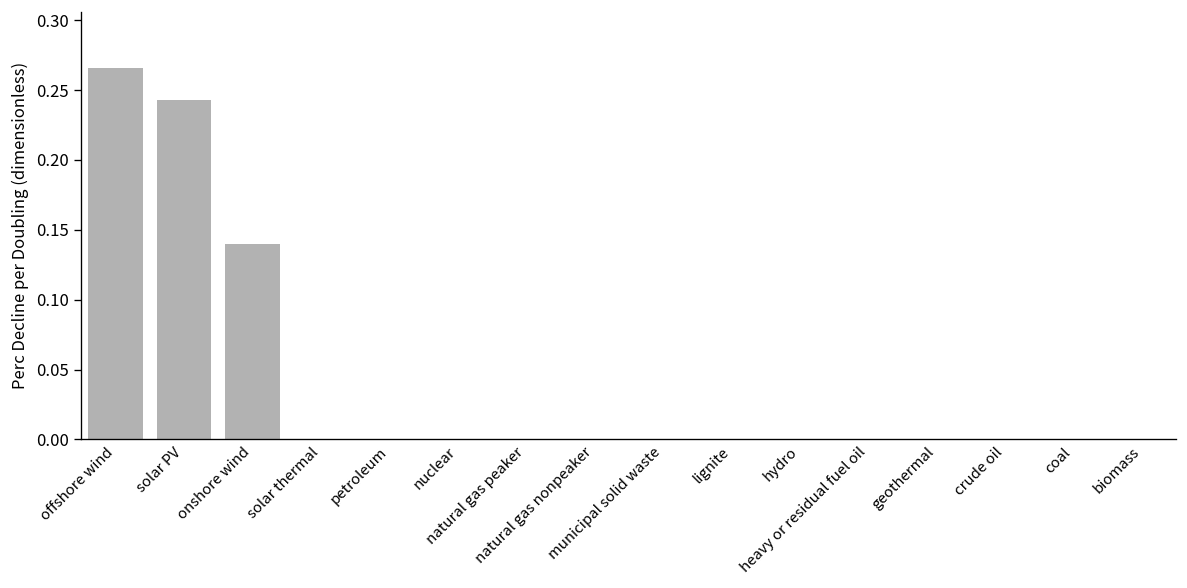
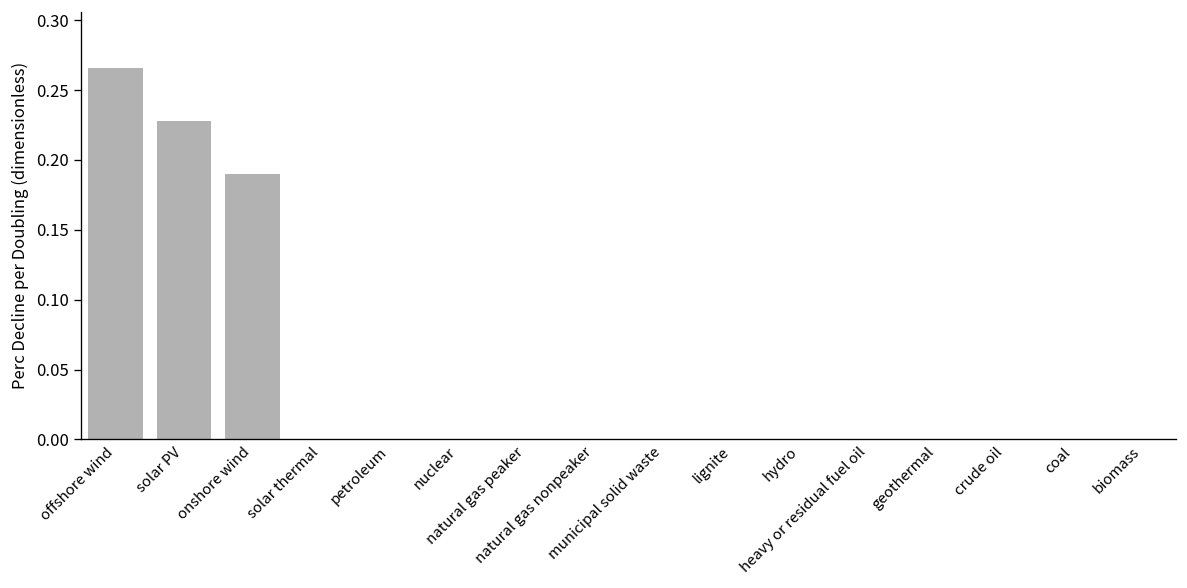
solar PV: 0.243 -> 0.228
onshore wind: 0.14 -> 0.19
